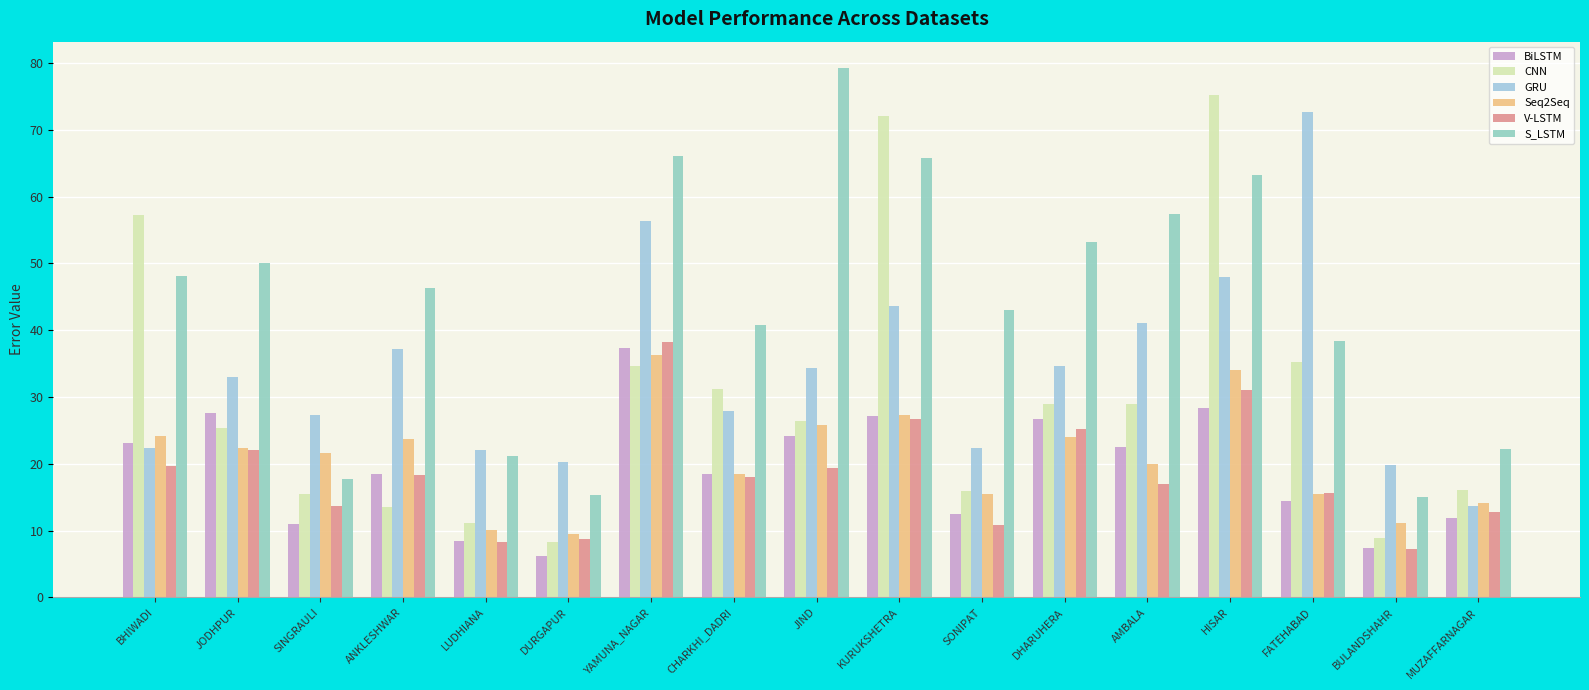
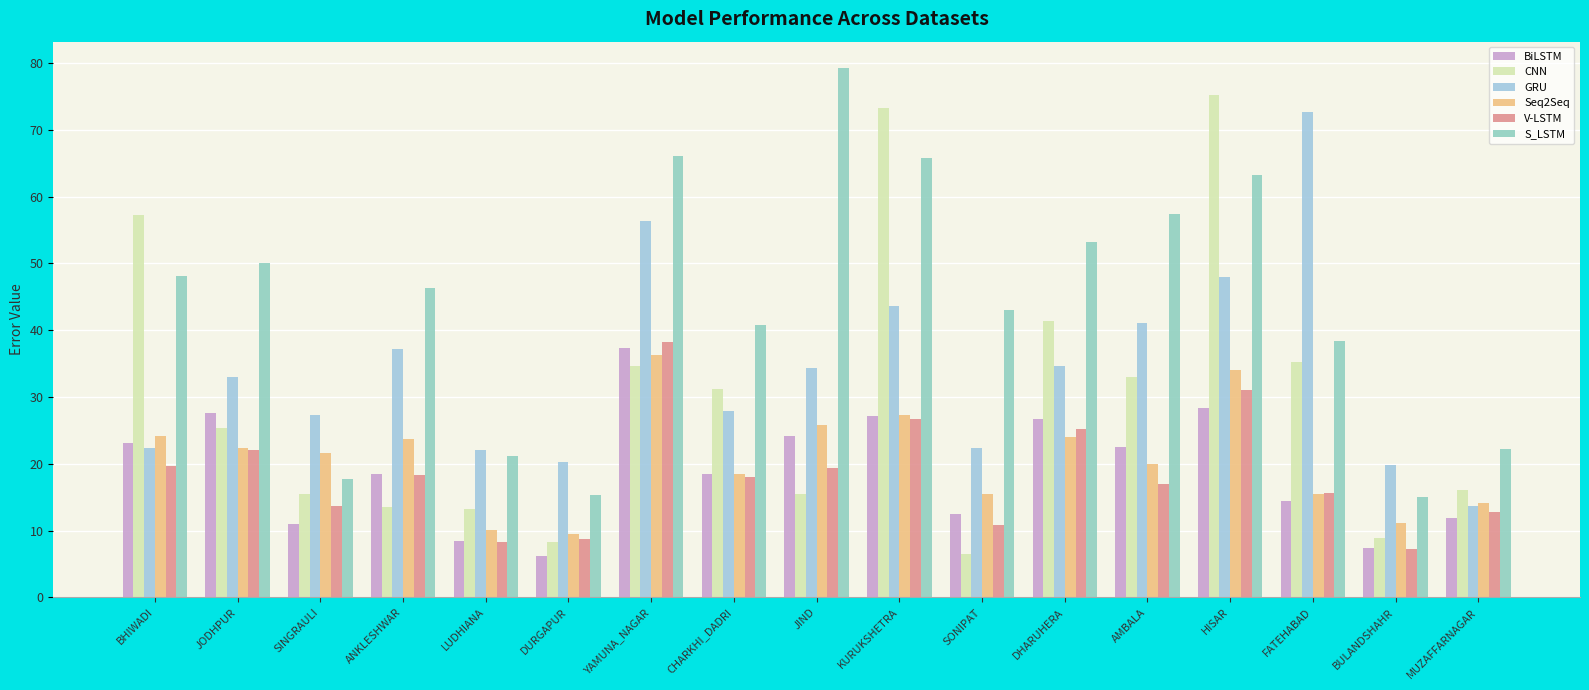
CNN, LUDHIANA: 11 -> 13
CNN, JIND: 26 -> 15
CNN, KURUKSHETRA: 72 -> 73
CNN, SONIPAT: 16 -> 6
CNN, DHARUHERA: 29 -> 41
CNN, AMBALA: 29 -> 33
